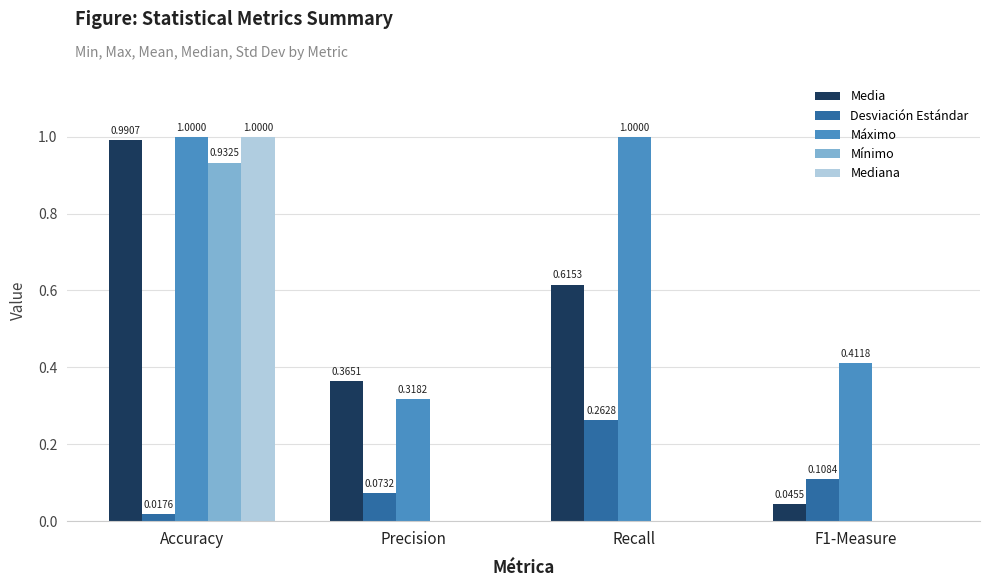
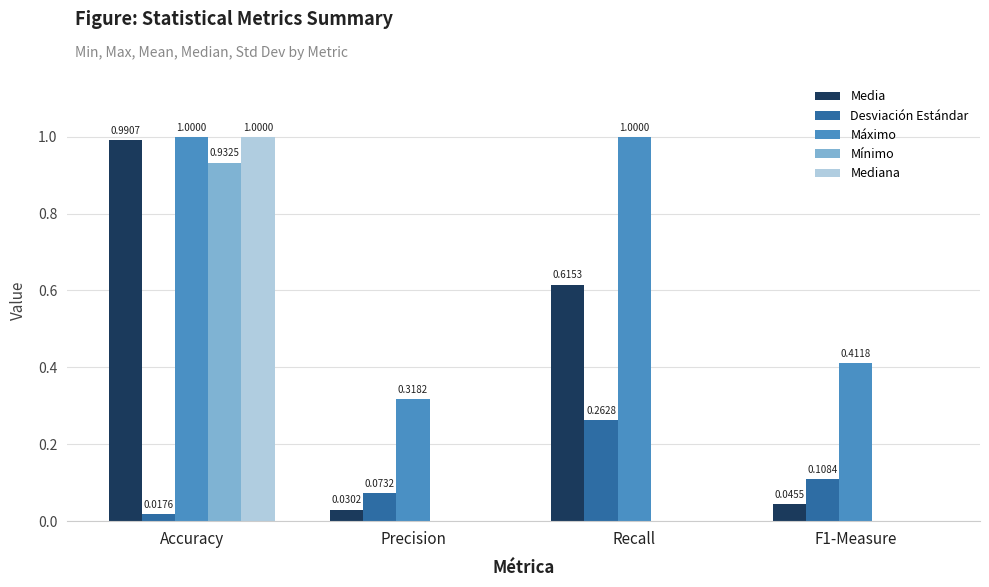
Media, Precision: 0.3651 -> 0.0302
